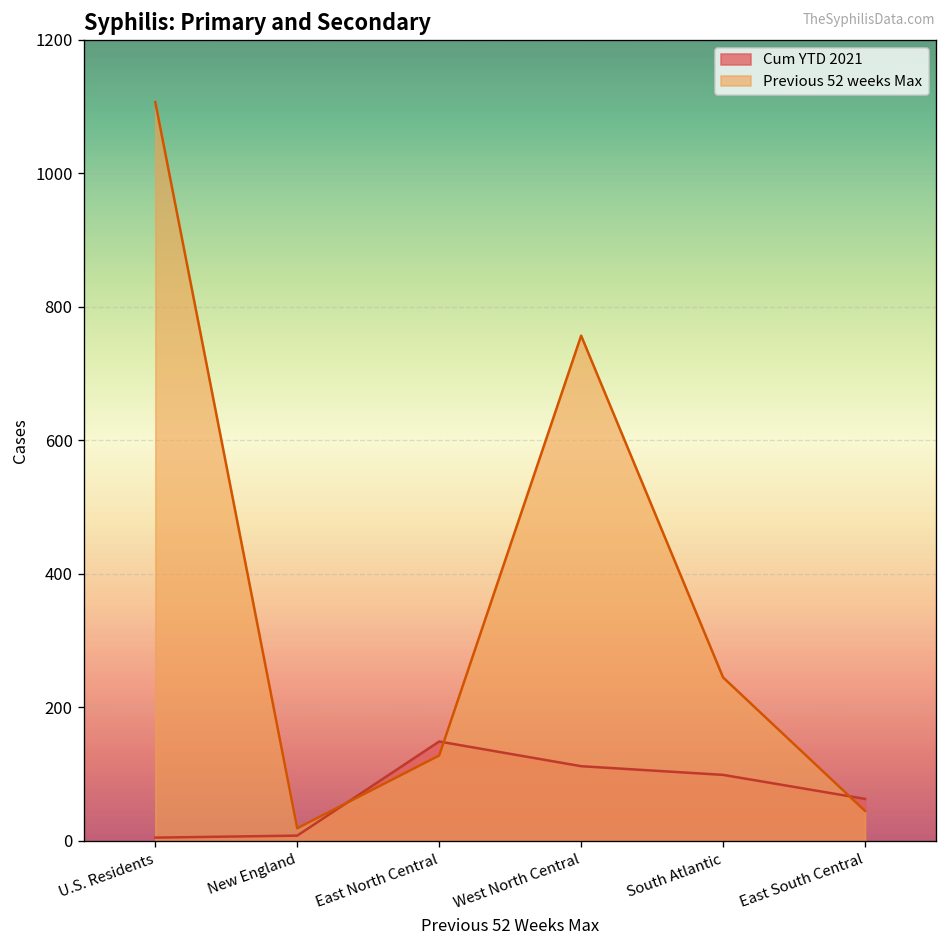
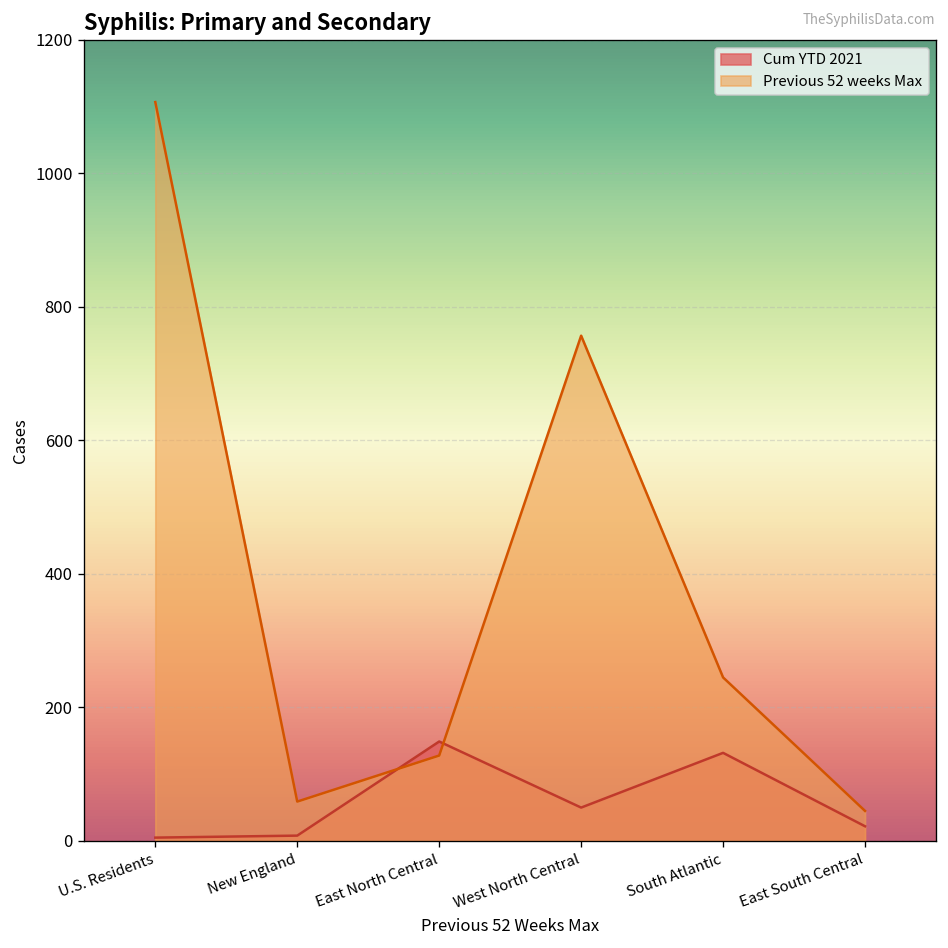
Previous 52 weeks Max, New England: 20 -> 60
Cum YTD 2021, West North Central: 110 -> 50
Cum YTD 2021, South Atlantic: 100 -> 130
Cum YTD 2021, East South Central: 60 -> 20
